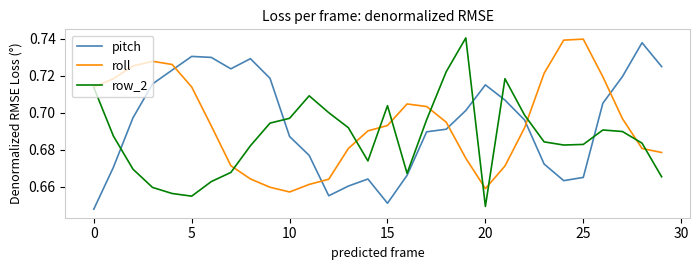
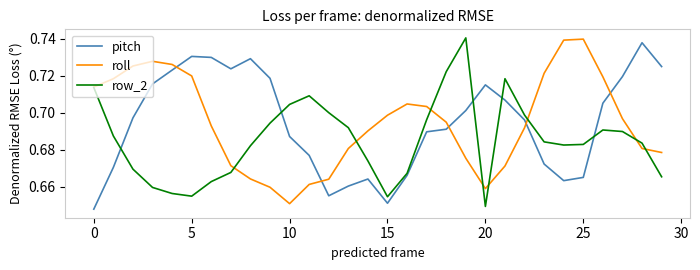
roll, 5: 0.714 -> 0.720
roll, 10: 0.657 -> 0.651
row_2, 10: 0.697 -> 0.705
roll, 15: 0.693 -> 0.699
row_2, 15: 0.704 -> 0.655
